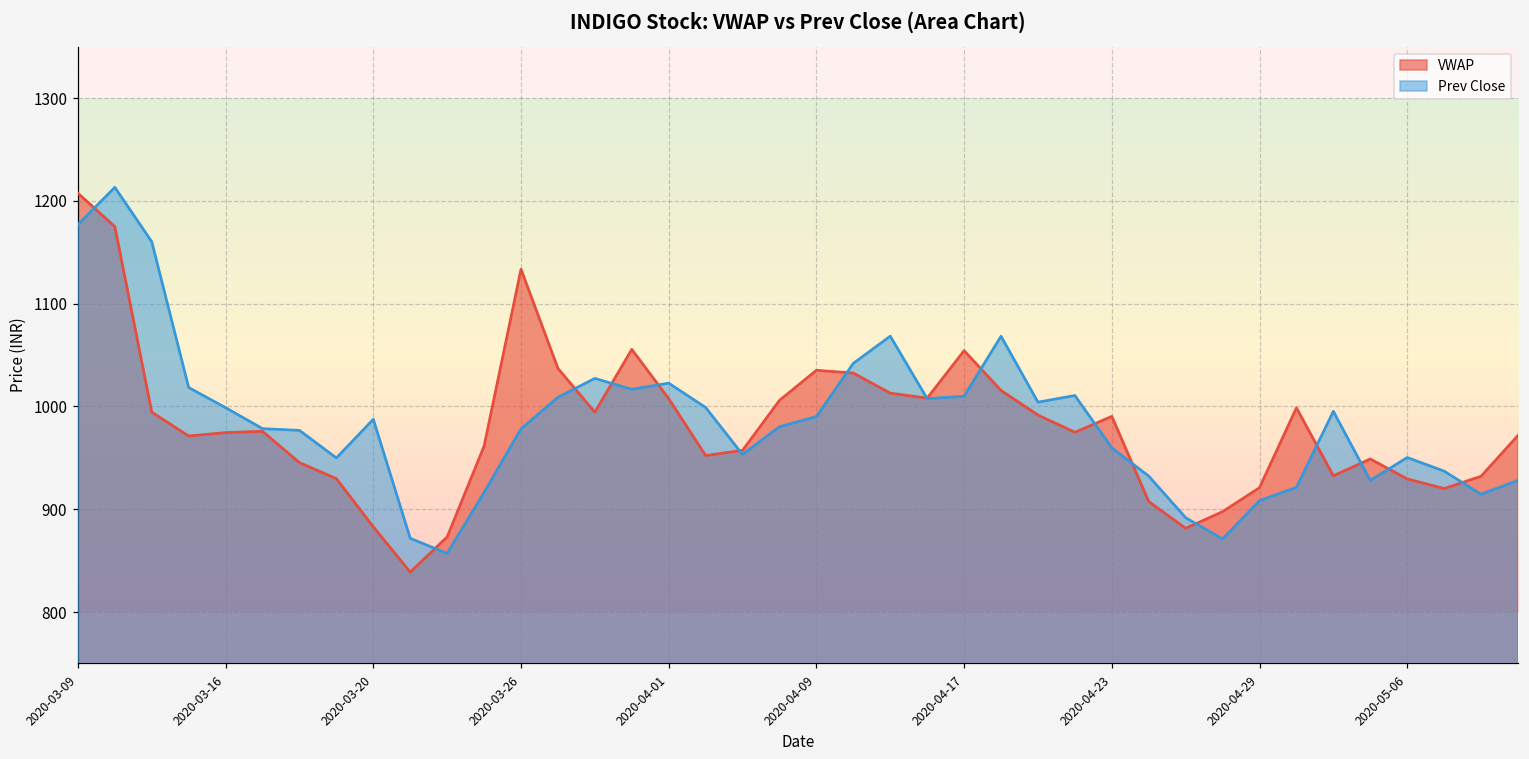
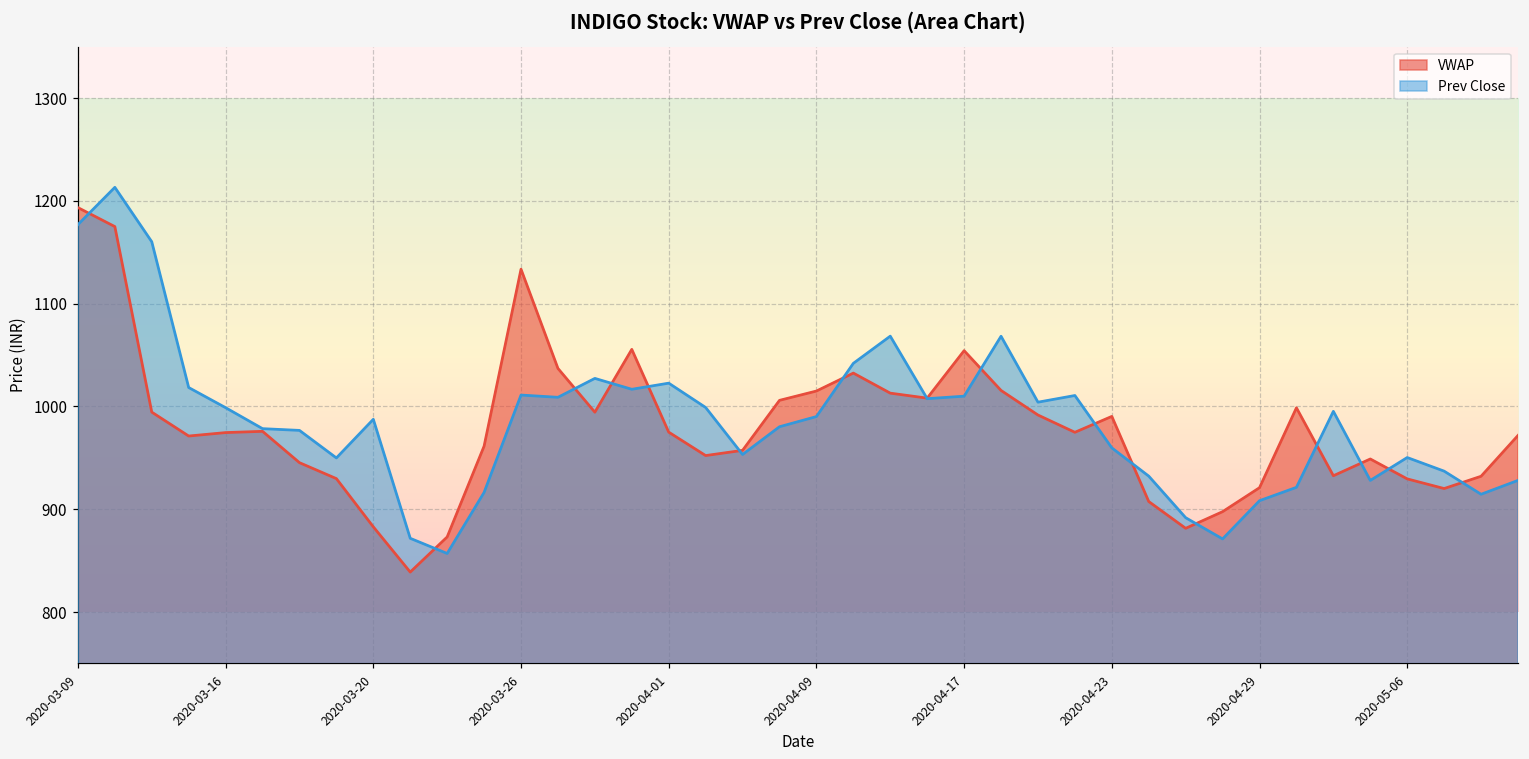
VWAP, 2020-03-09: 1210 -> 1190
Prev Close, 2020-03-26: 980 -> 1010
VWAP, 2020-04-01: 1010 -> 980
VWAP, 2020-04-09: 1040 -> 1020
